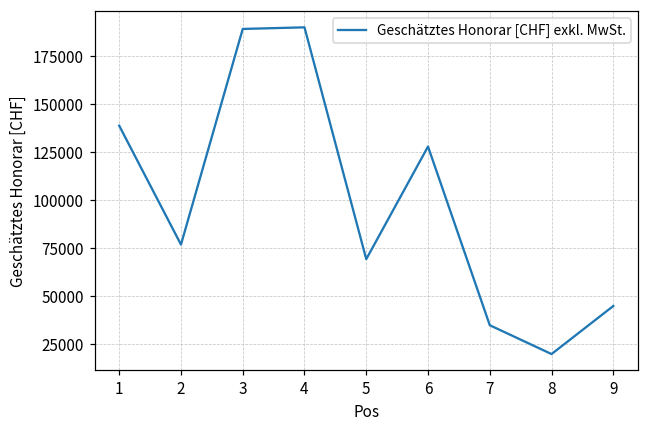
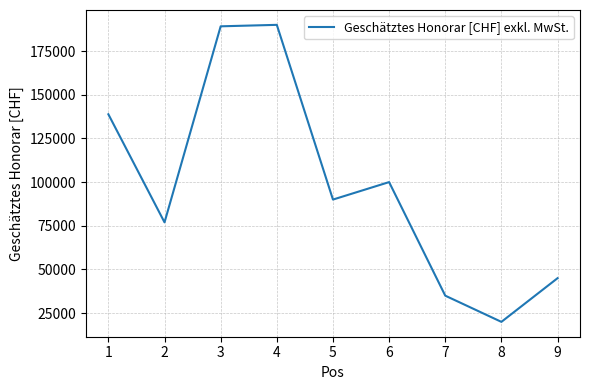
5: 69000 -> 90000
6: 128000 -> 100000
